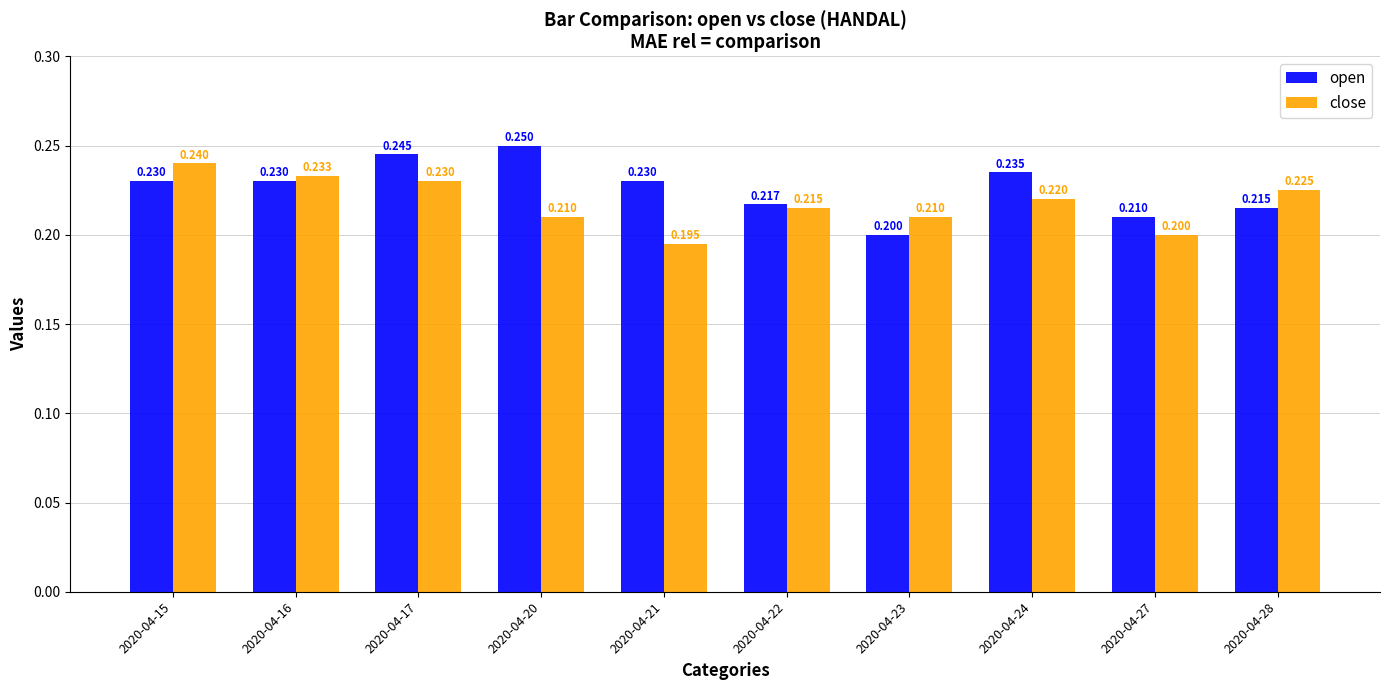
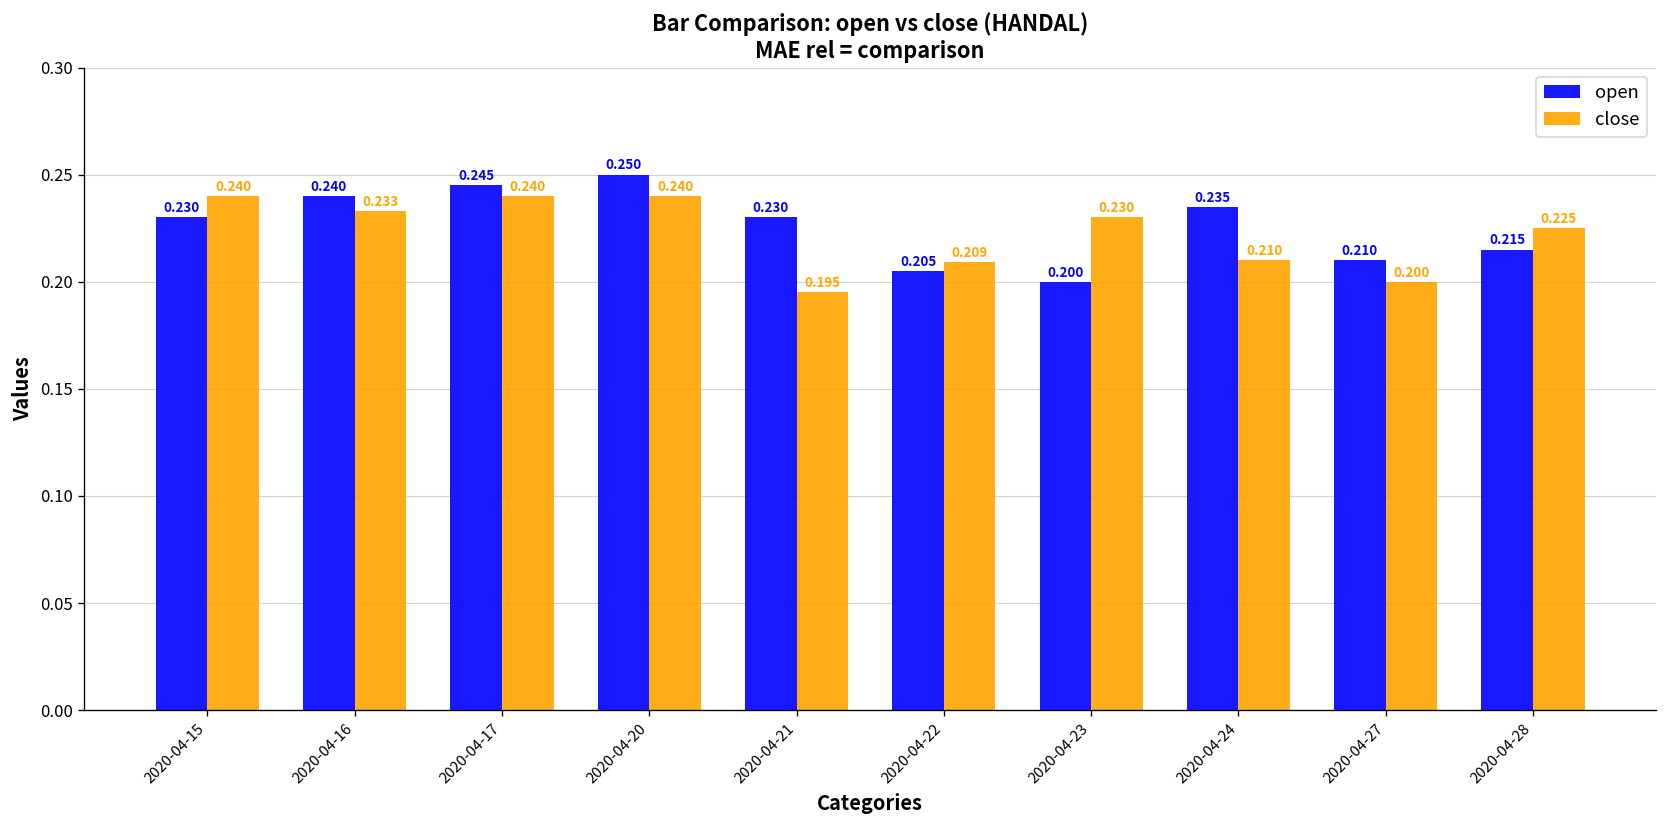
open, 2020-04-16: 0.230 -> 0.240
close, 2020-04-17: 0.230 -> 0.240
close, 2020-04-20: 0.210 -> 0.240
open, 2020-04-22: 0.217 -> 0.205
close, 2020-04-22: 0.215 -> 0.209
close, 2020-04-23: 0.210 -> 0.230
close, 2020-04-24: 0.220 -> 0.210
